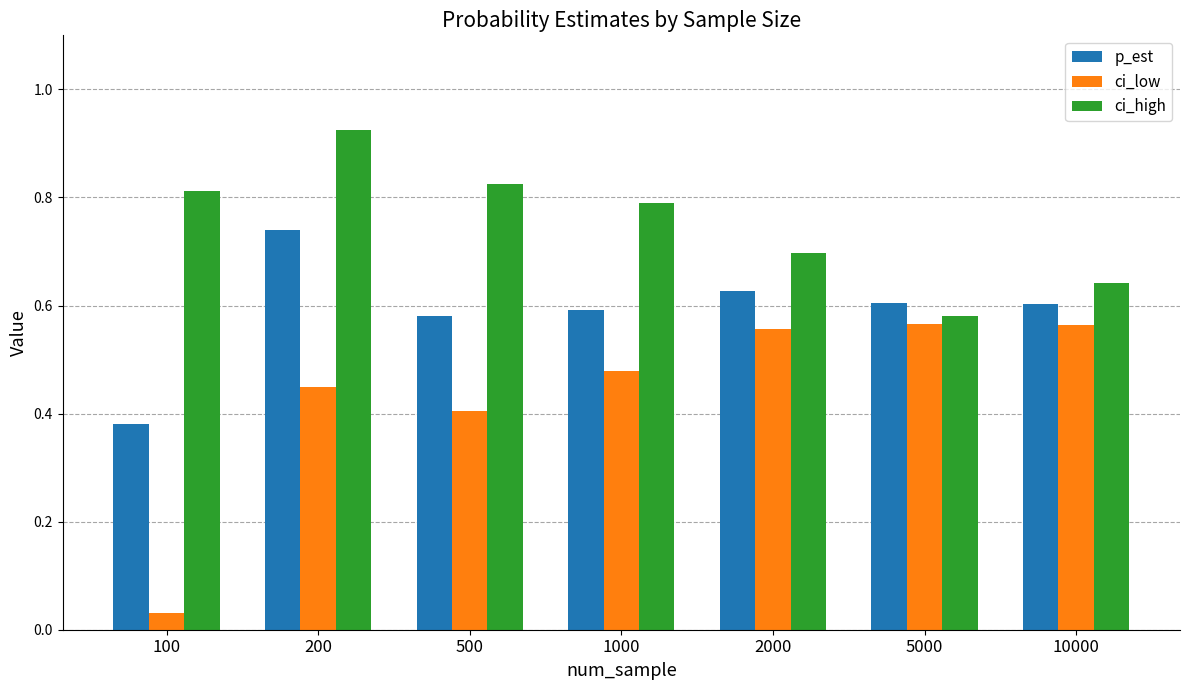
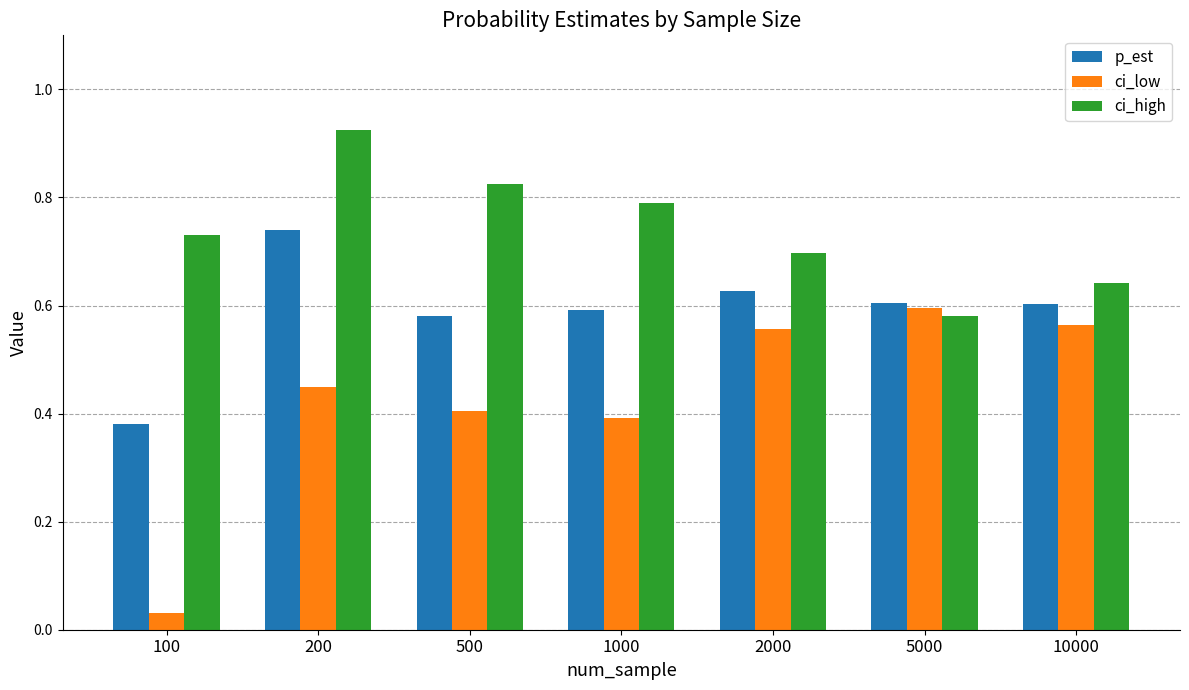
ci_high, 100: 0.81 -> 0.73
ci_low, 1000: 0.48 -> 0.39
ci_low, 5000: 0.57 -> 0.60
